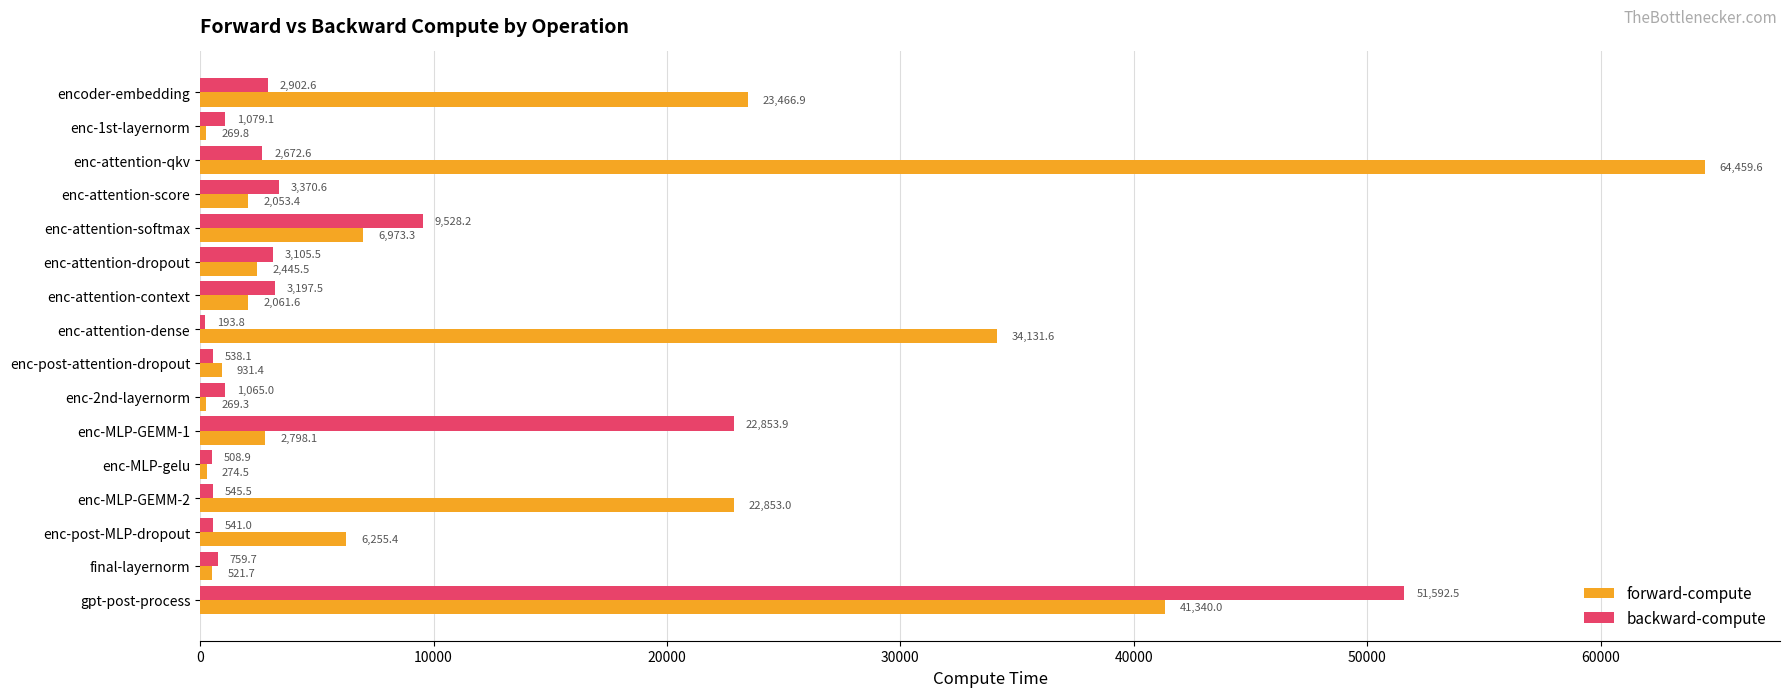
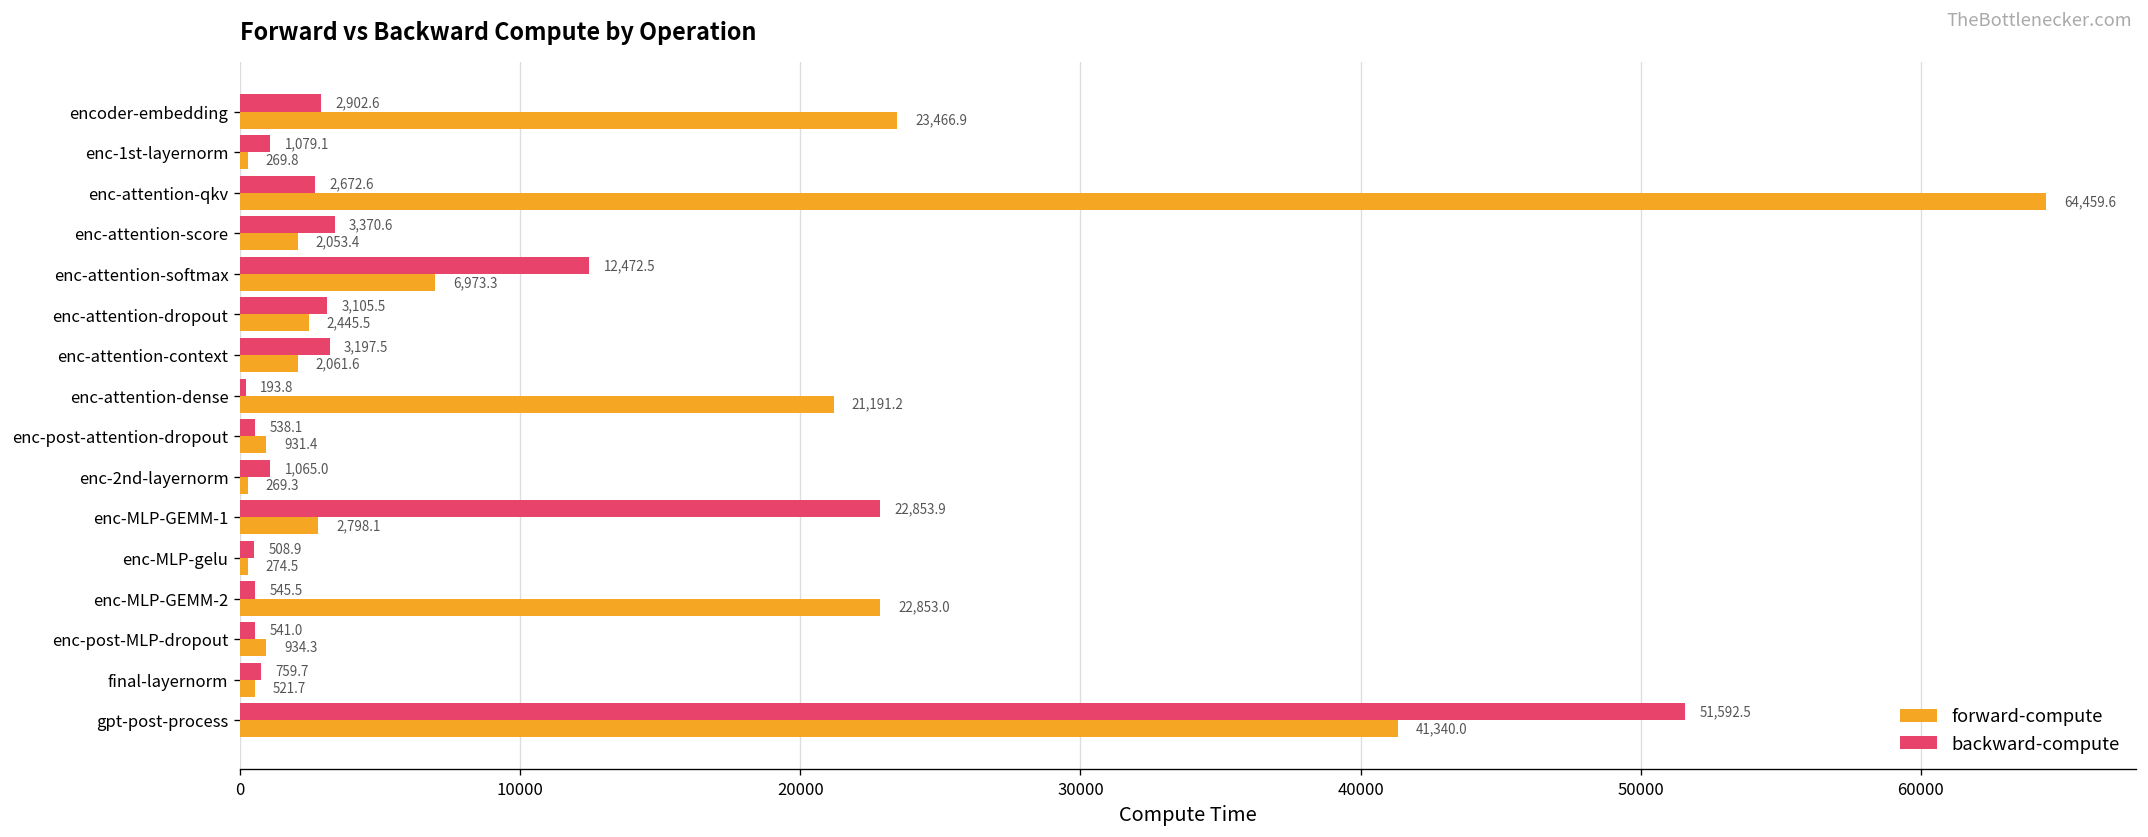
backward-compute, enc-attention-softmax: 9,528.2 -> 12,472.5
forward-compute, enc-attention-dense: 34,131.6 -> 21,191.2
forward-compute, enc-post-MLP-dropout: 6,255.4 -> 934.3
